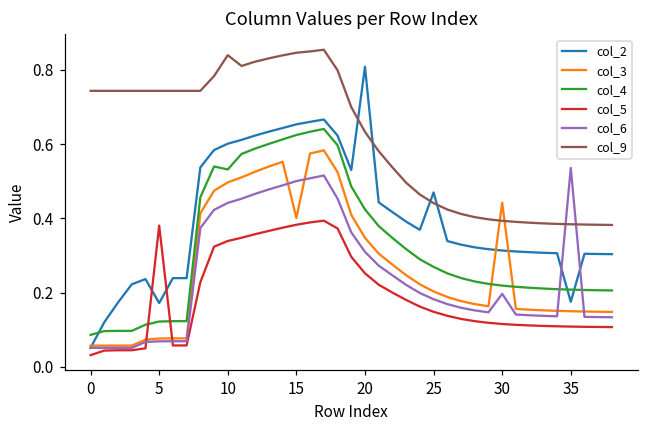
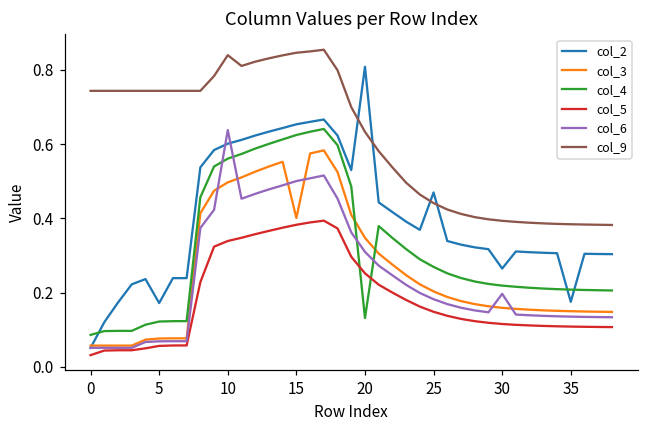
col_5, 5: 0.38 -> 0.06
col_4, 10: 0.53 -> 0.56
col_6, 10: 0.44 -> 0.64
col_4, 20: 0.42 -> 0.13
col_2, 30: 0.31 -> 0.26
col_3, 30: 0.44 -> 0.16
col_6, 35: 0.54 -> 0.14
